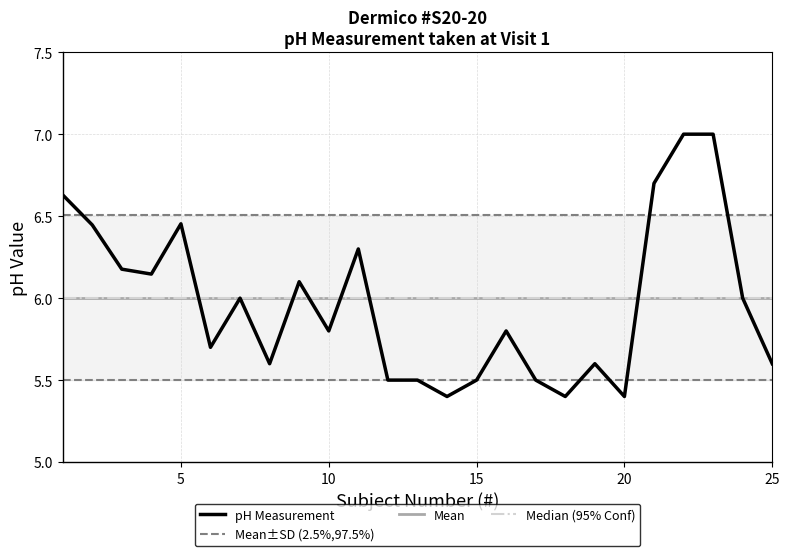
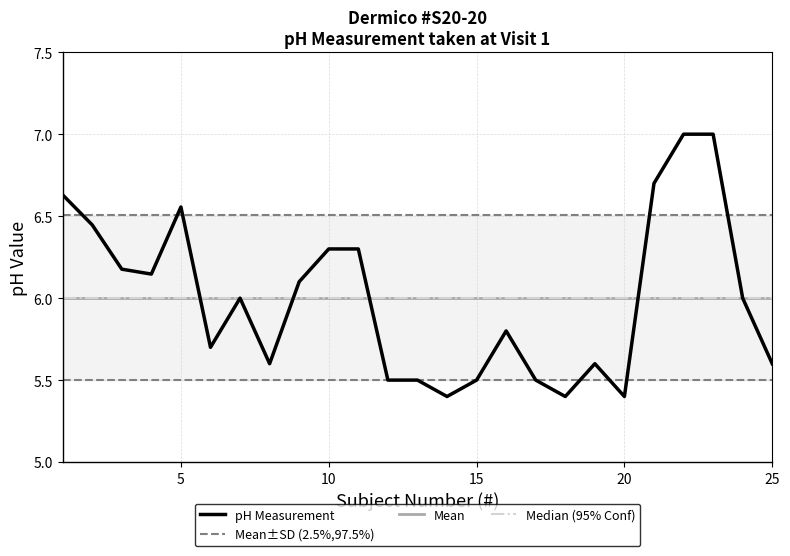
pH Measurement, 5: 6.45 -> 6.56
pH Measurement, 10: 5.8 -> 6.3
